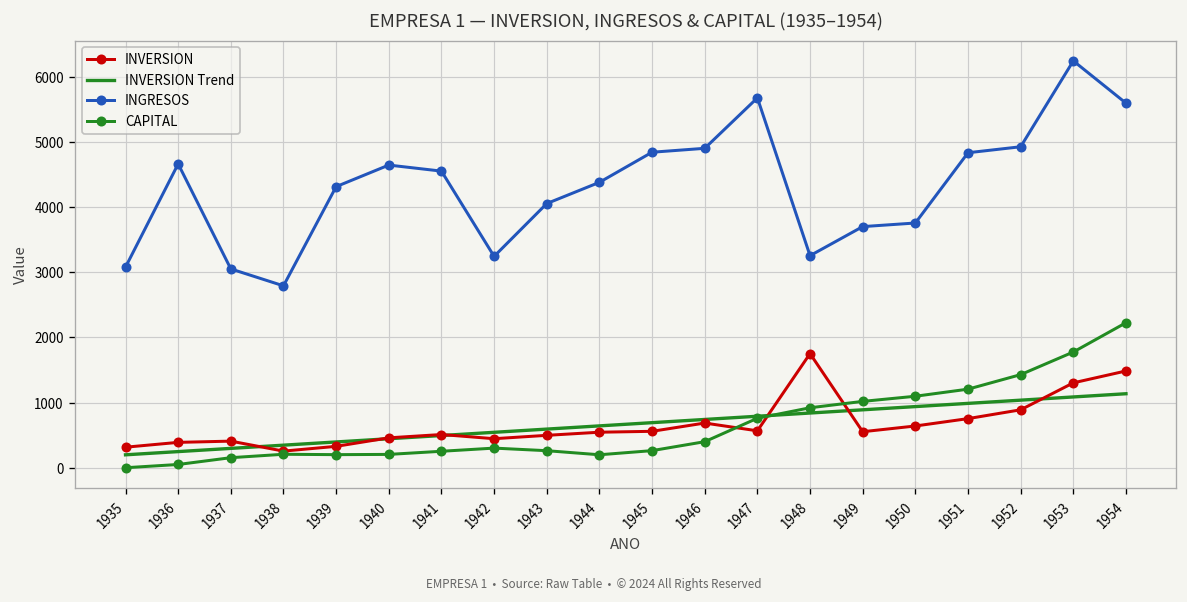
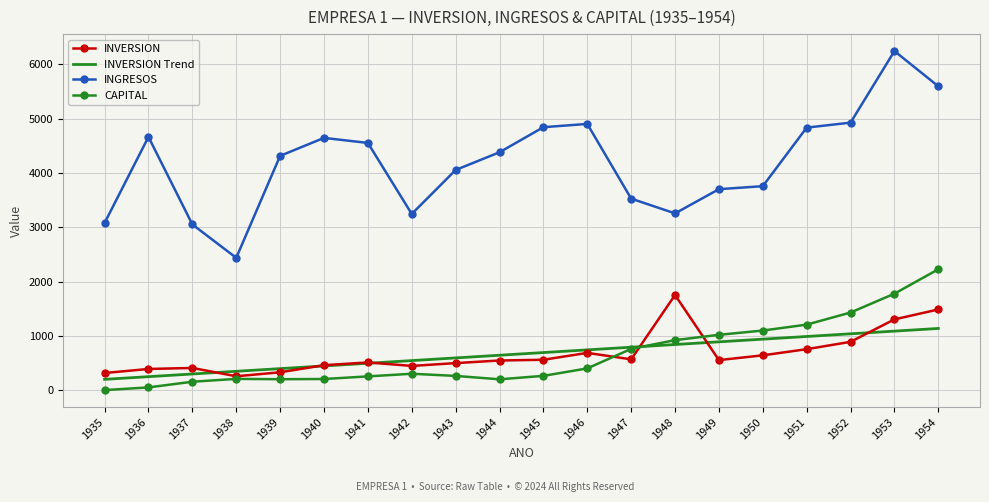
INGRESOS, 1938: 2800 -> 2400
INGRESOS, 1947: 5700 -> 3500
